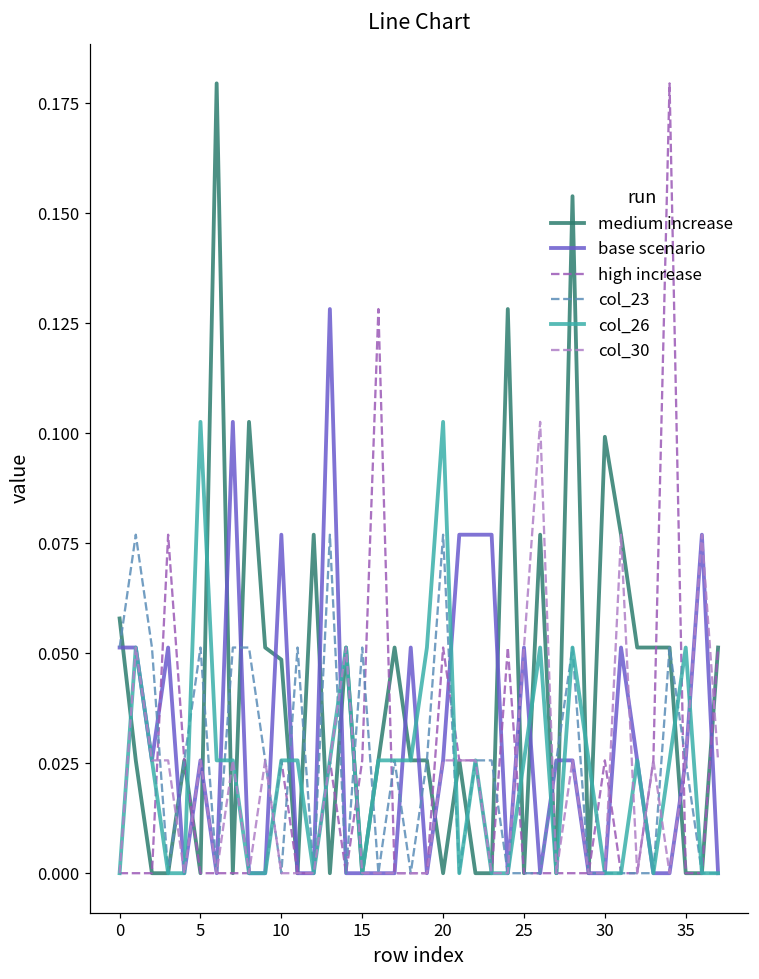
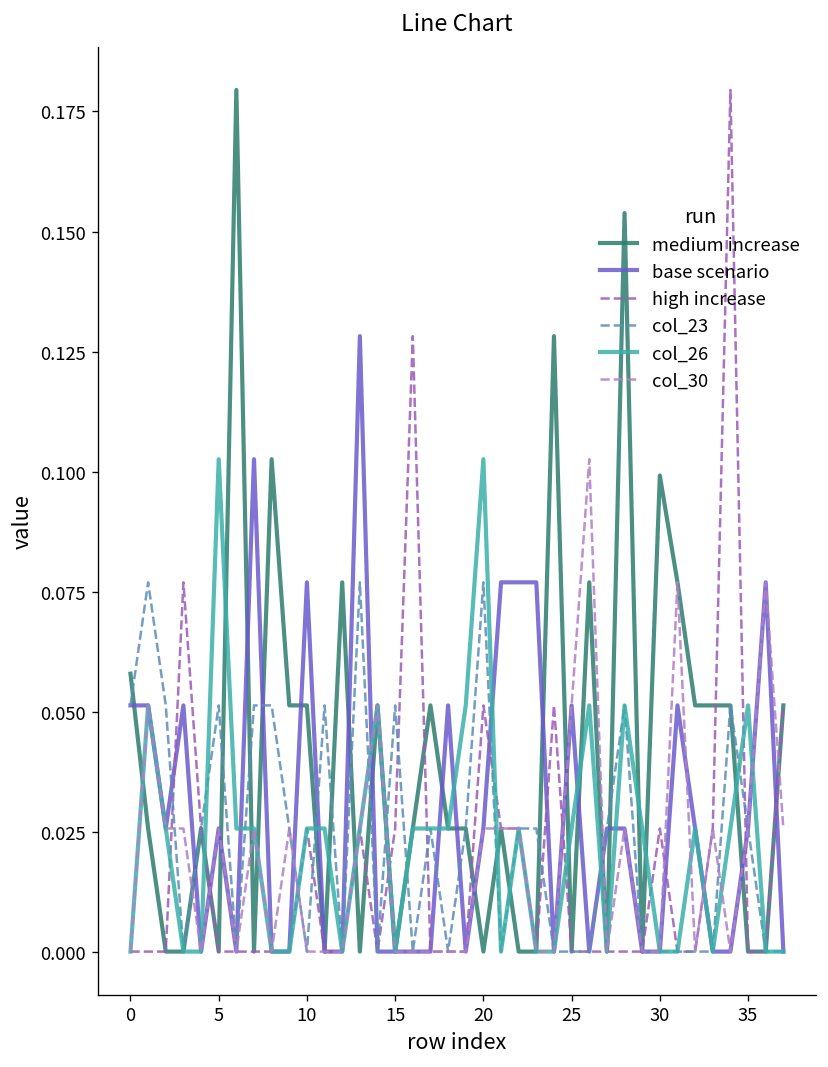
medium increase, 10: 0.049 -> 0.051
